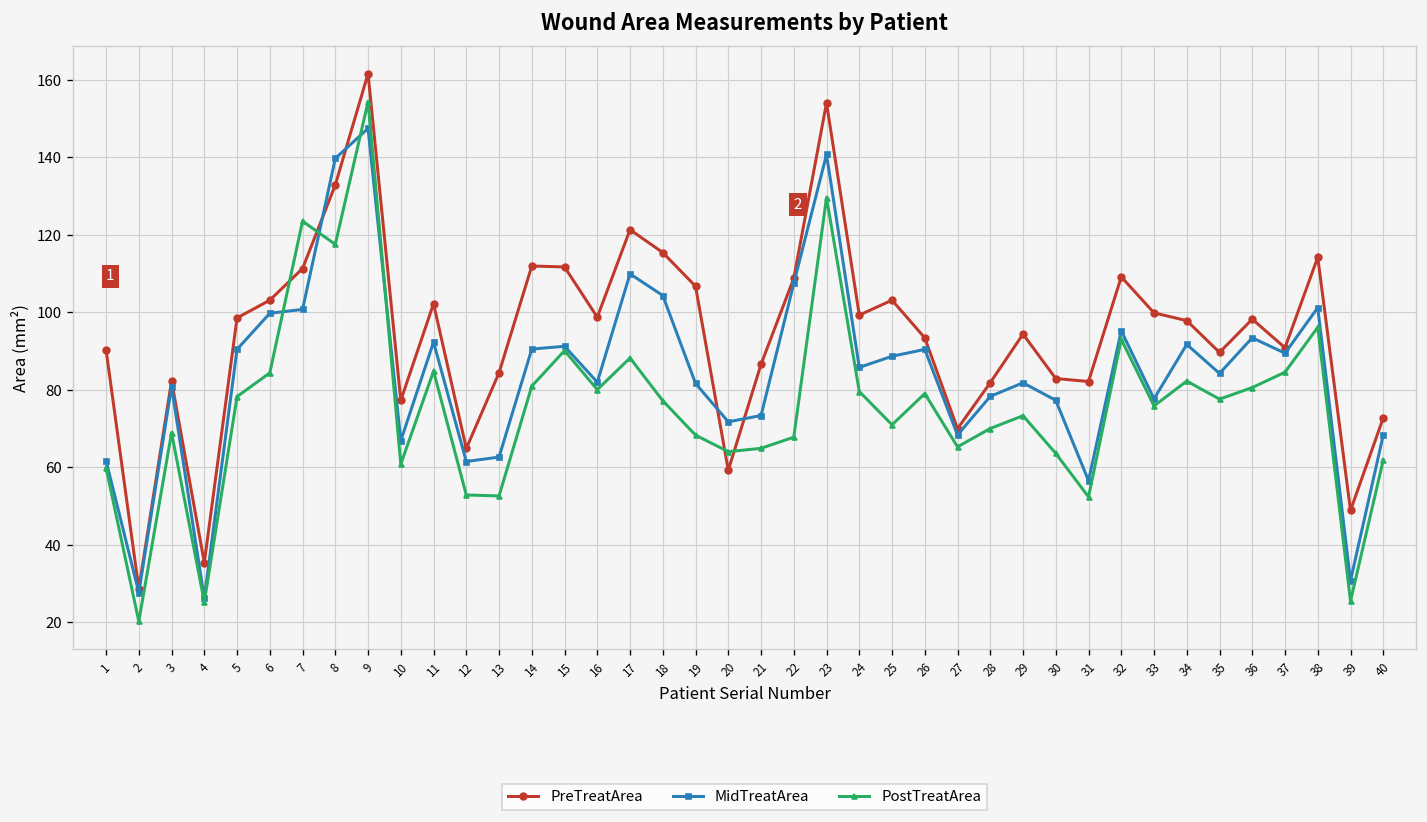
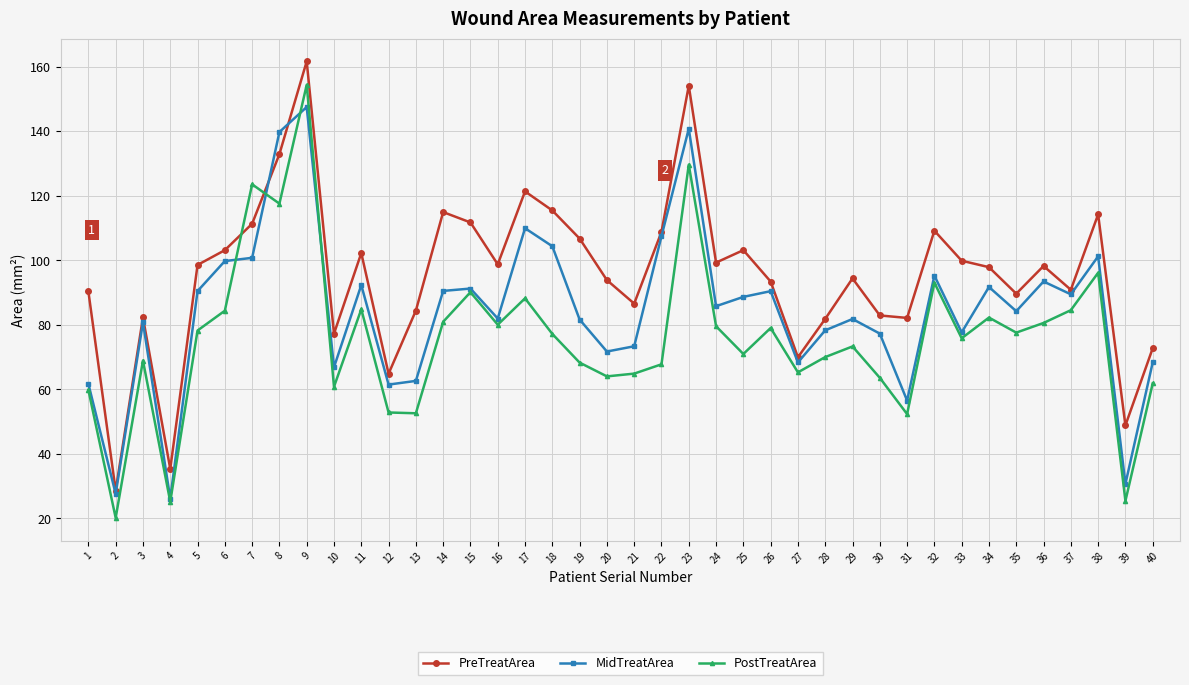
PreTreatArea, 14: 112 -> 115
PreTreatArea, 20: 59 -> 94
